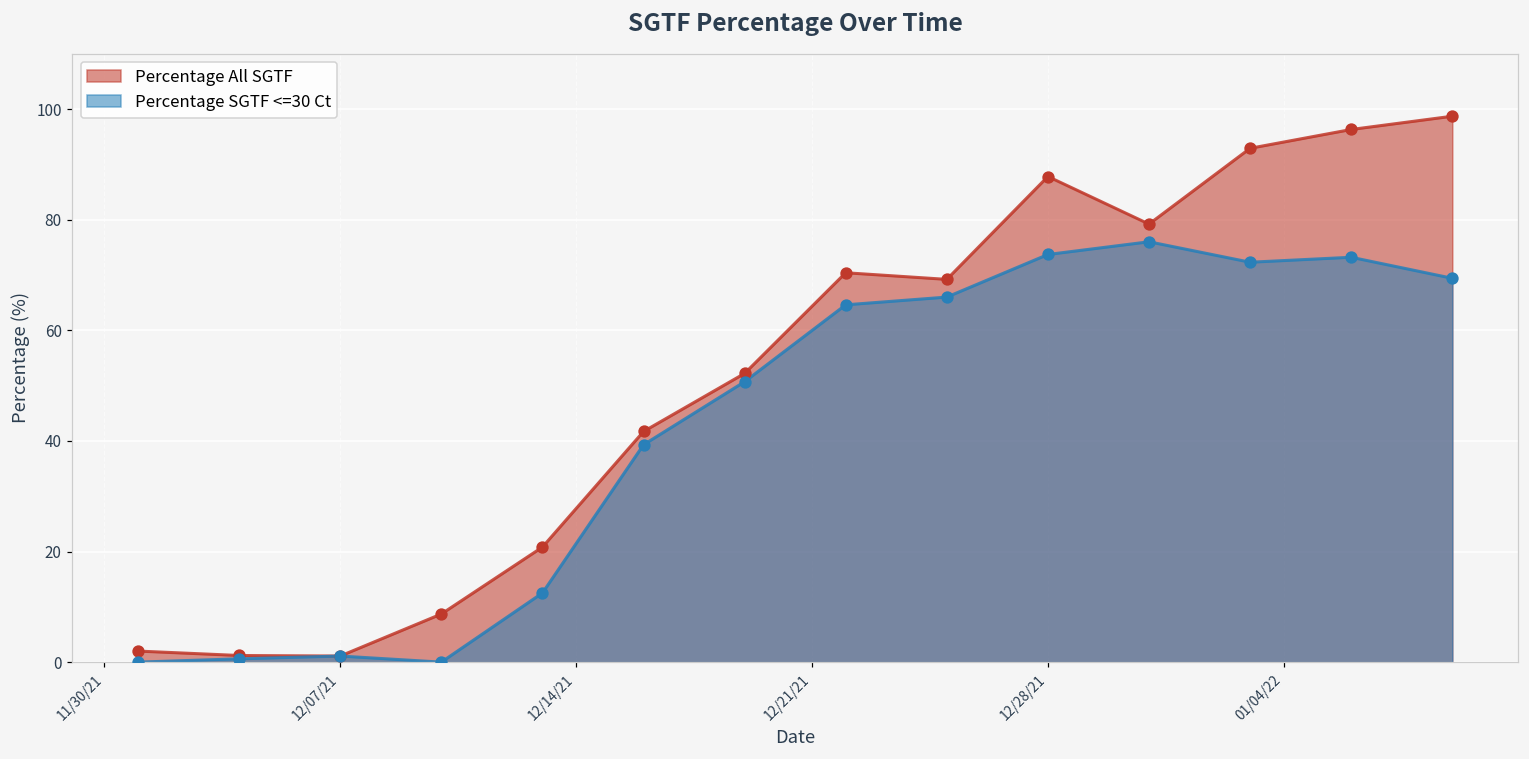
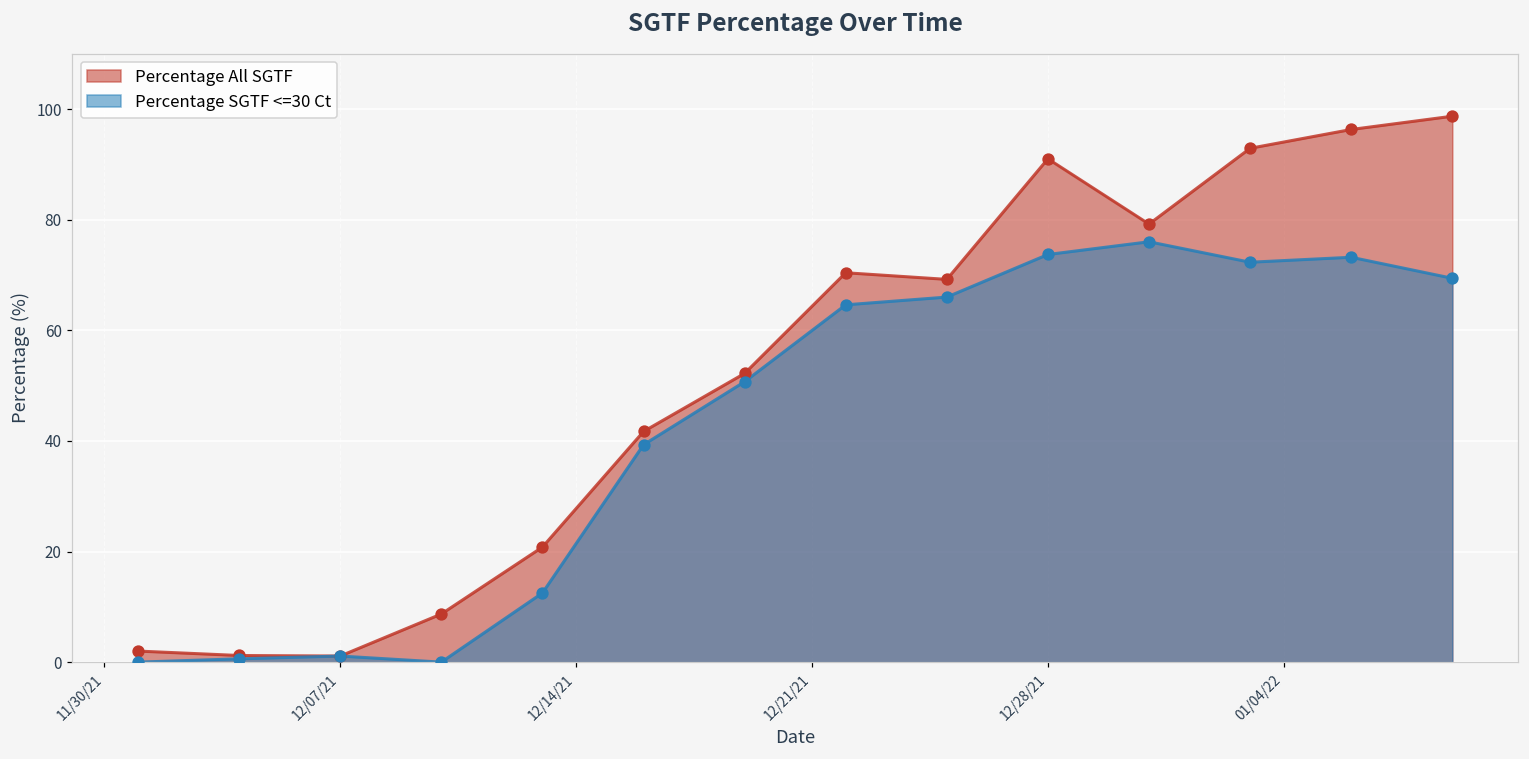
Percentage All SGTF, 12/28/21: 88 -> 91
